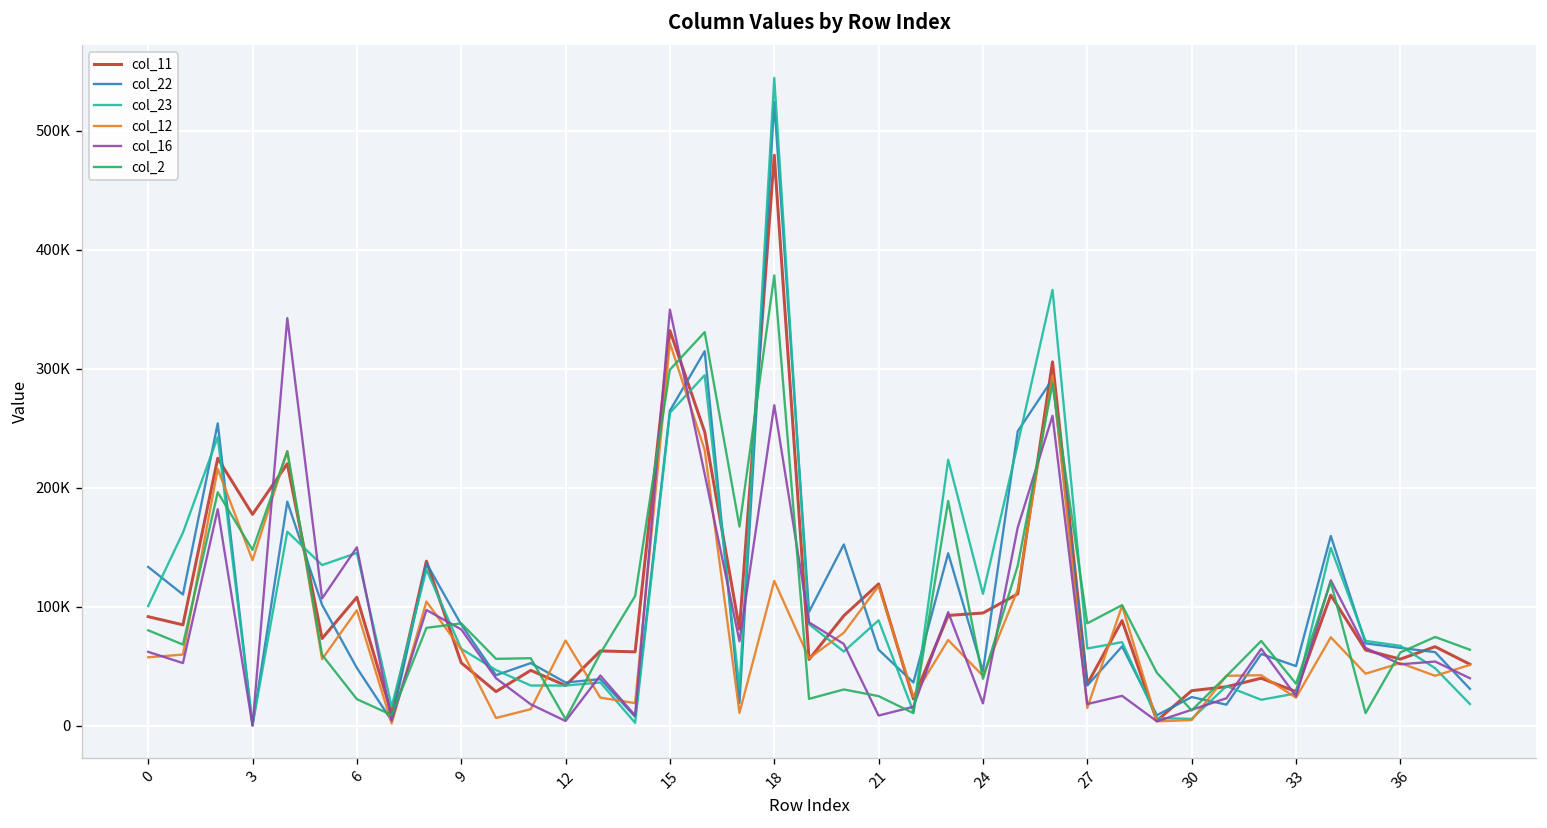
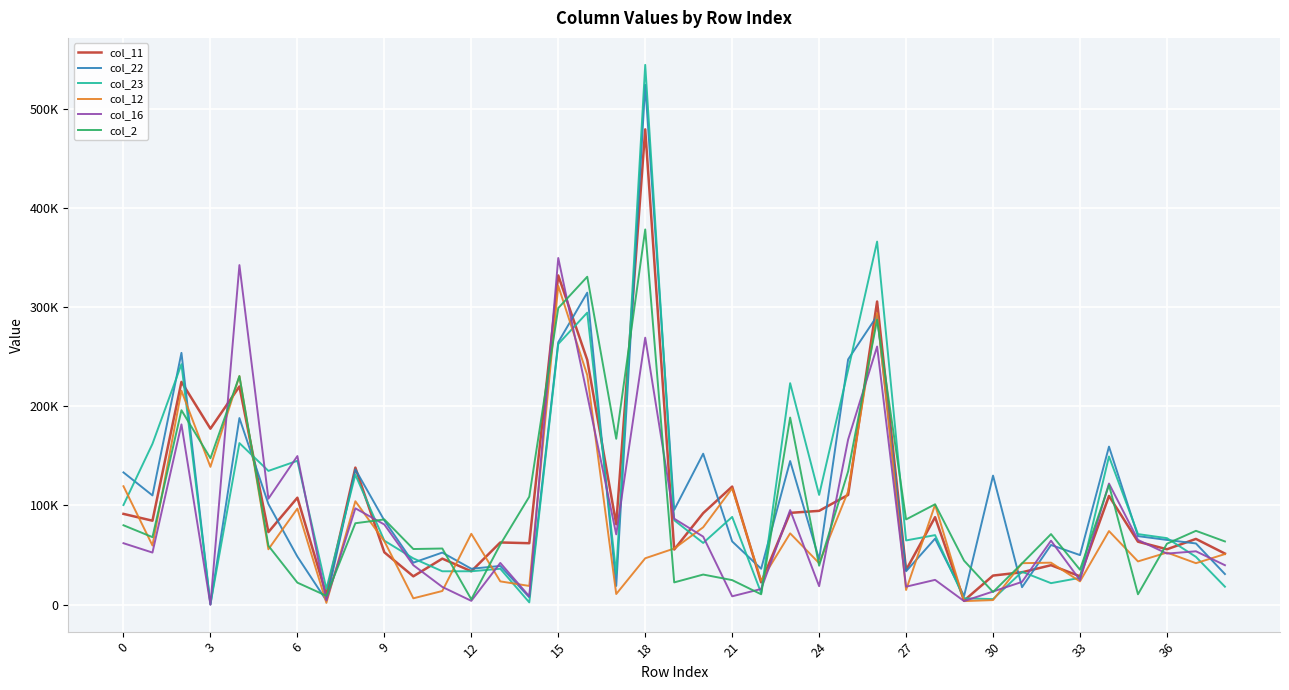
col_12, 0: 60000 -> 120000
col_12, 18: 120000 -> 50000
col_22, 30: 20000 -> 130000
